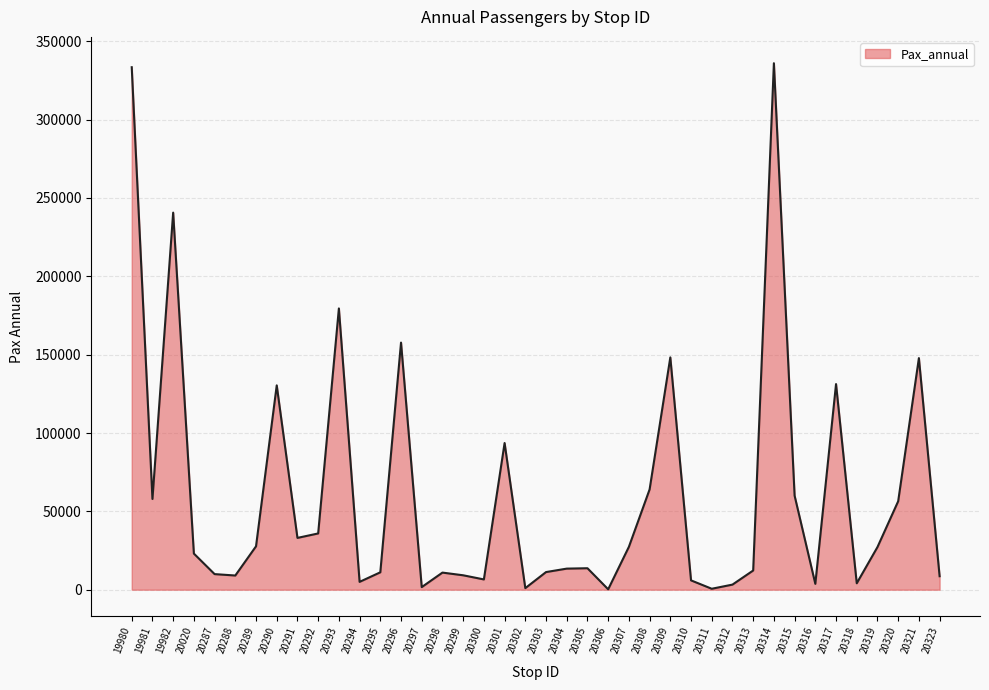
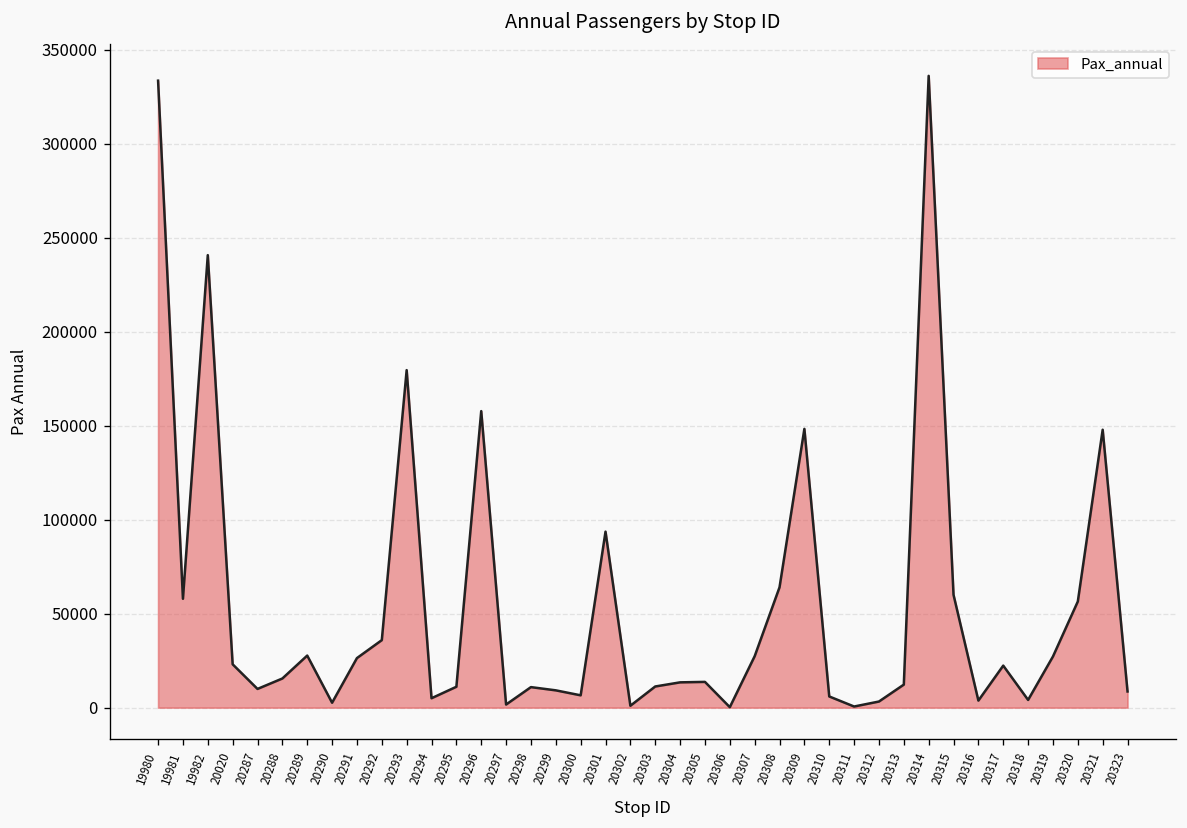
20288: 9000 -> 16000
20290: 130000 -> 3000
20291: 33000 -> 26000
20317: 131000 -> 22000
